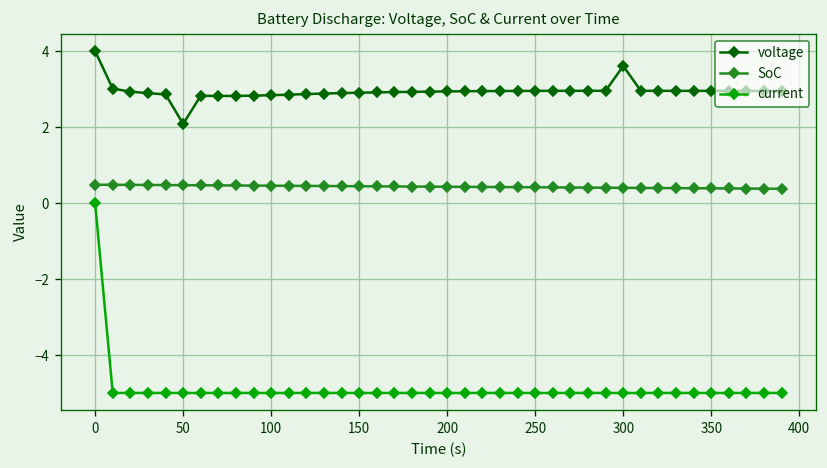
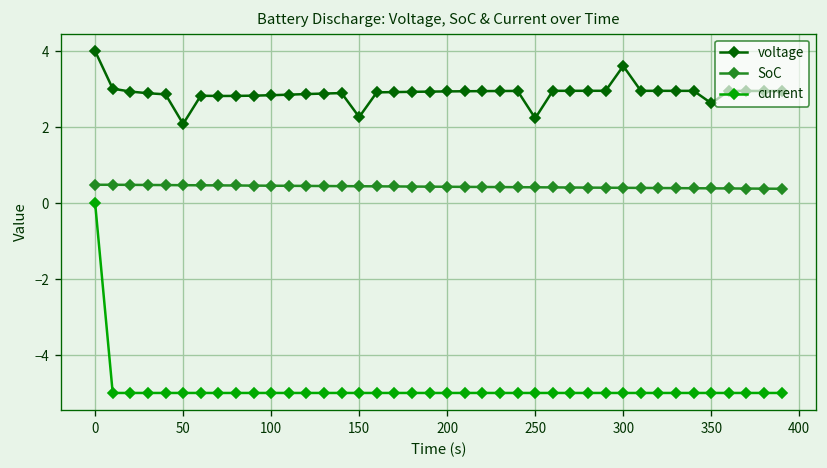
voltage, 150: 2.9 -> 2.3
voltage, 250: 3.0 -> 2.2
voltage, 350: 3.0 -> 2.6
